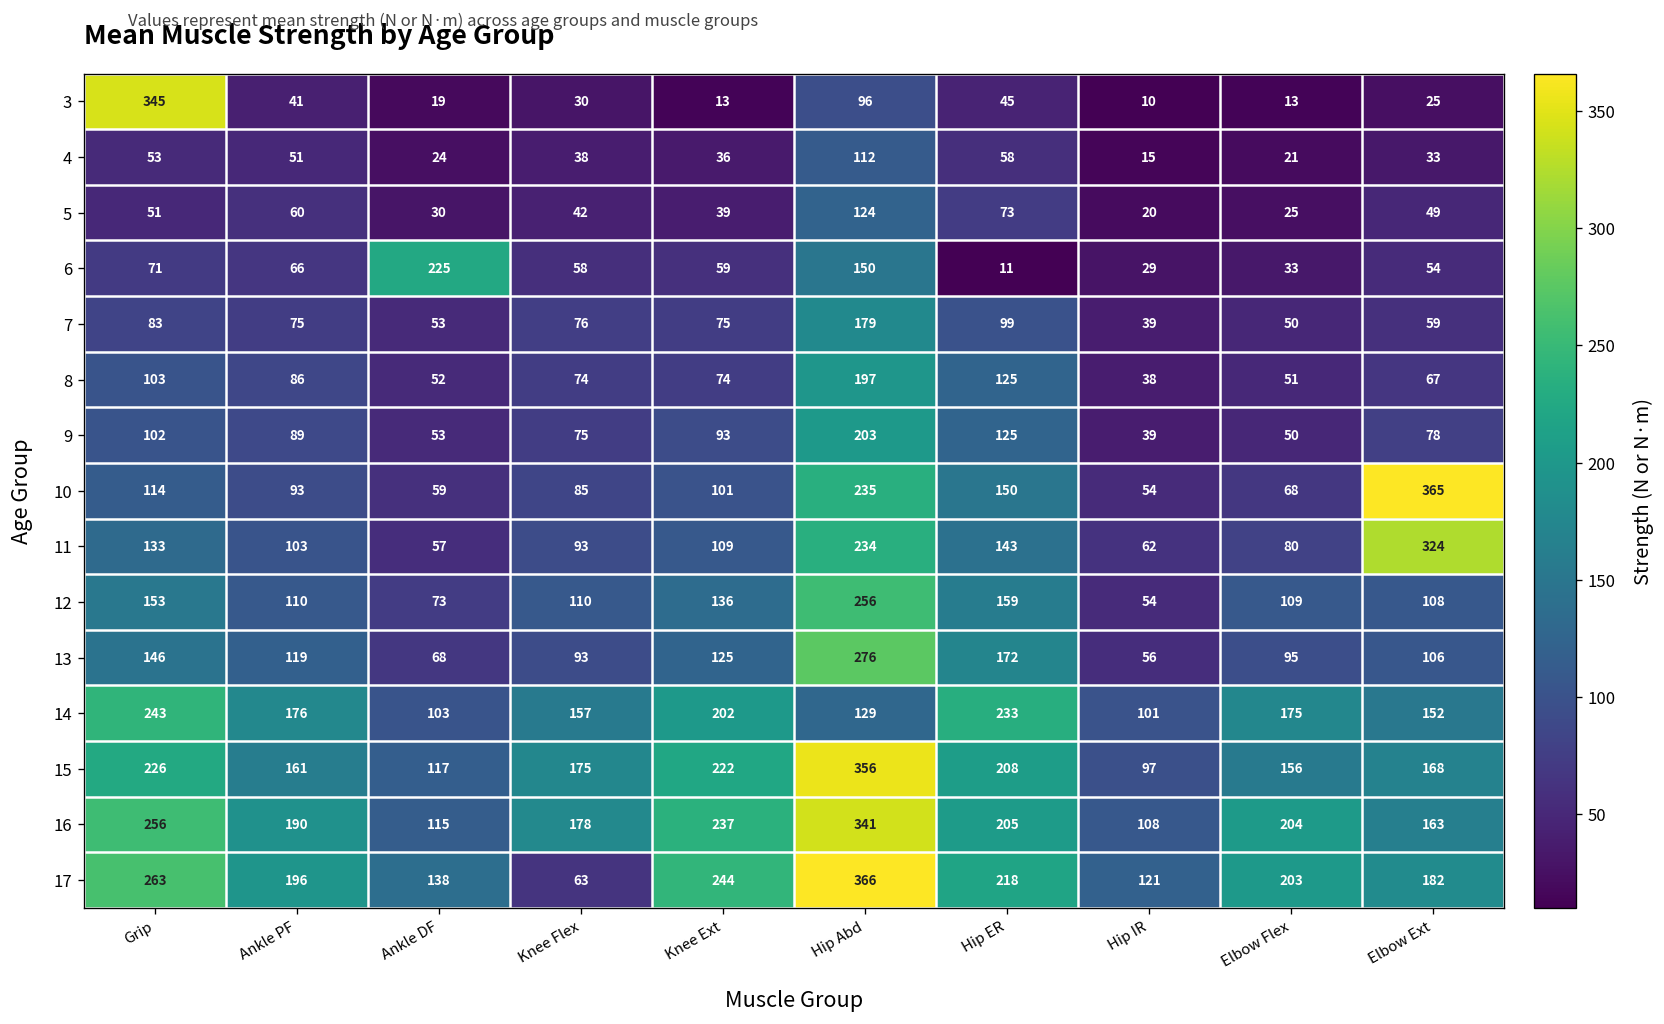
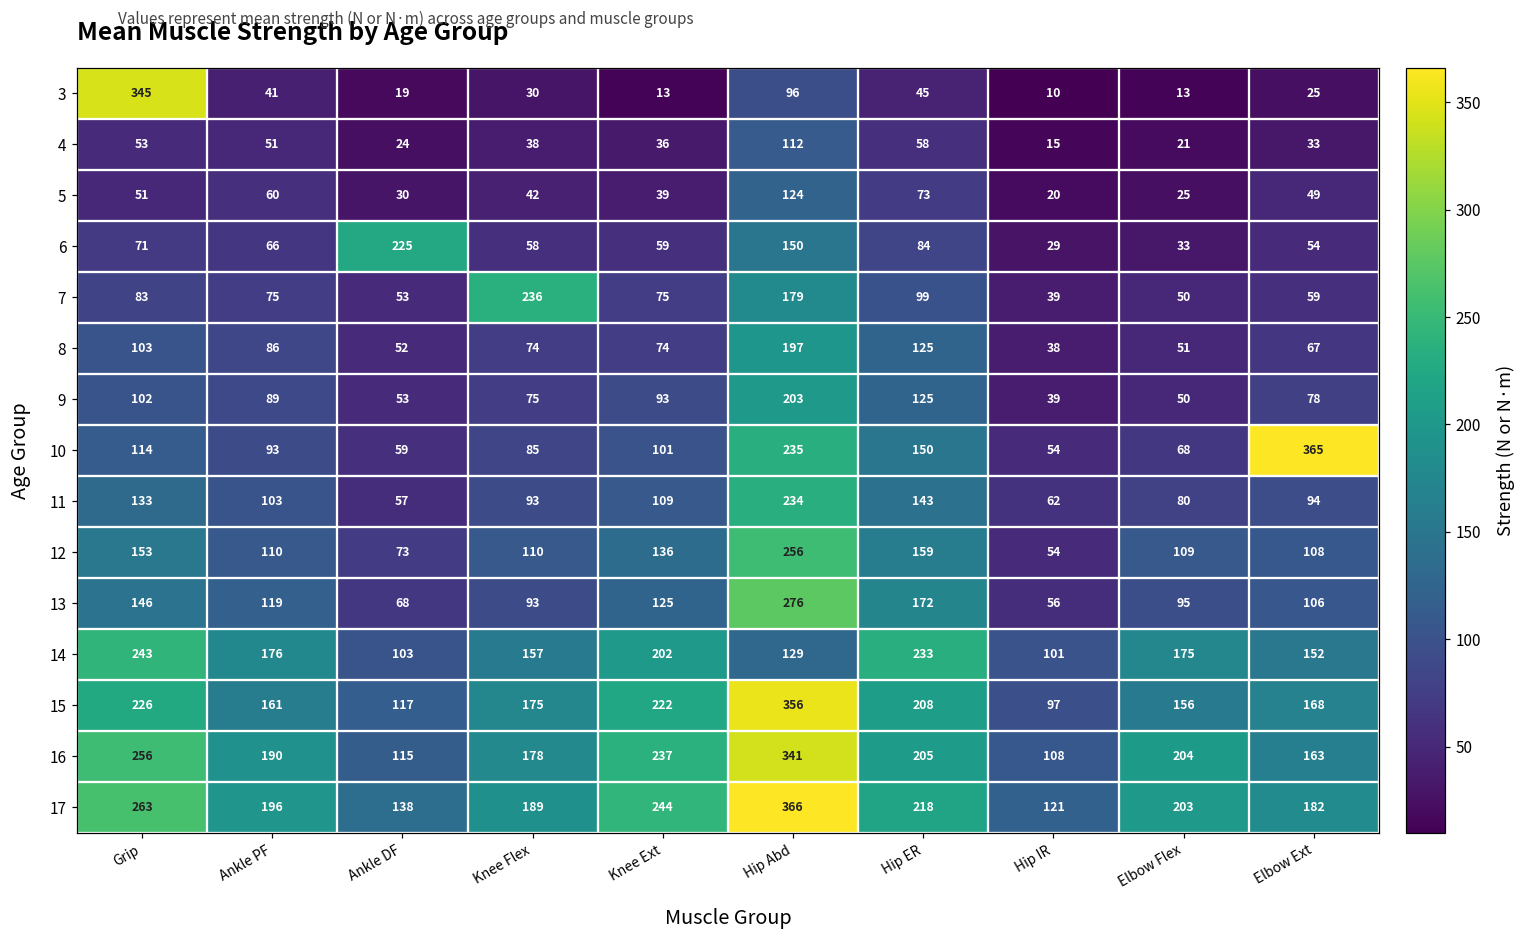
6, Hip ER: 11 -> 84
7, Knee Flex: 76 -> 236
11, Elbow Ext: 324 -> 94
17, Knee Flex: 63 -> 189
